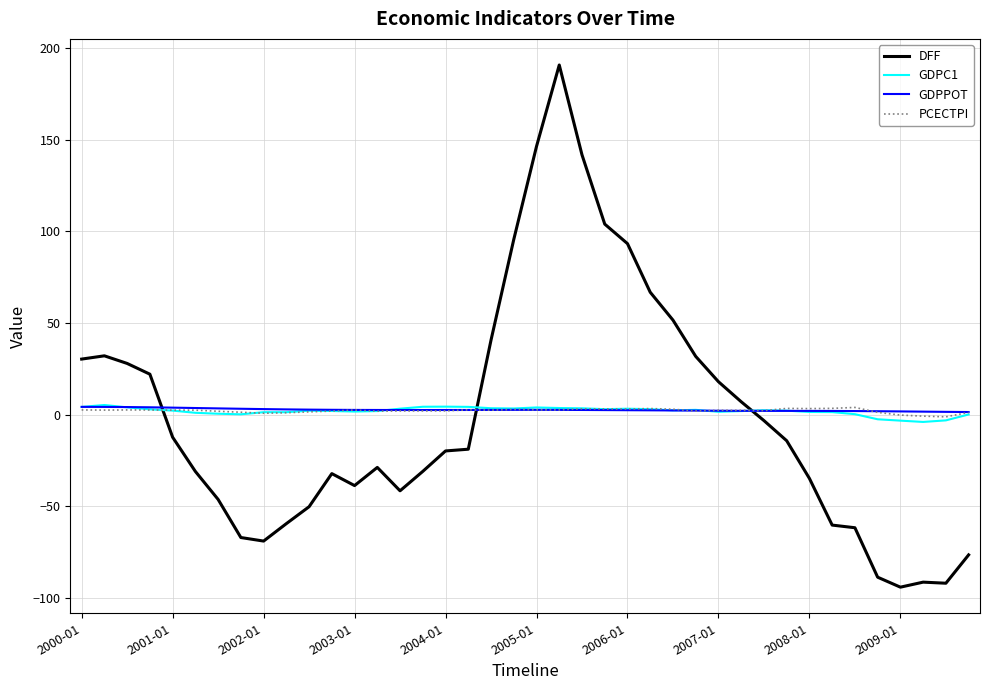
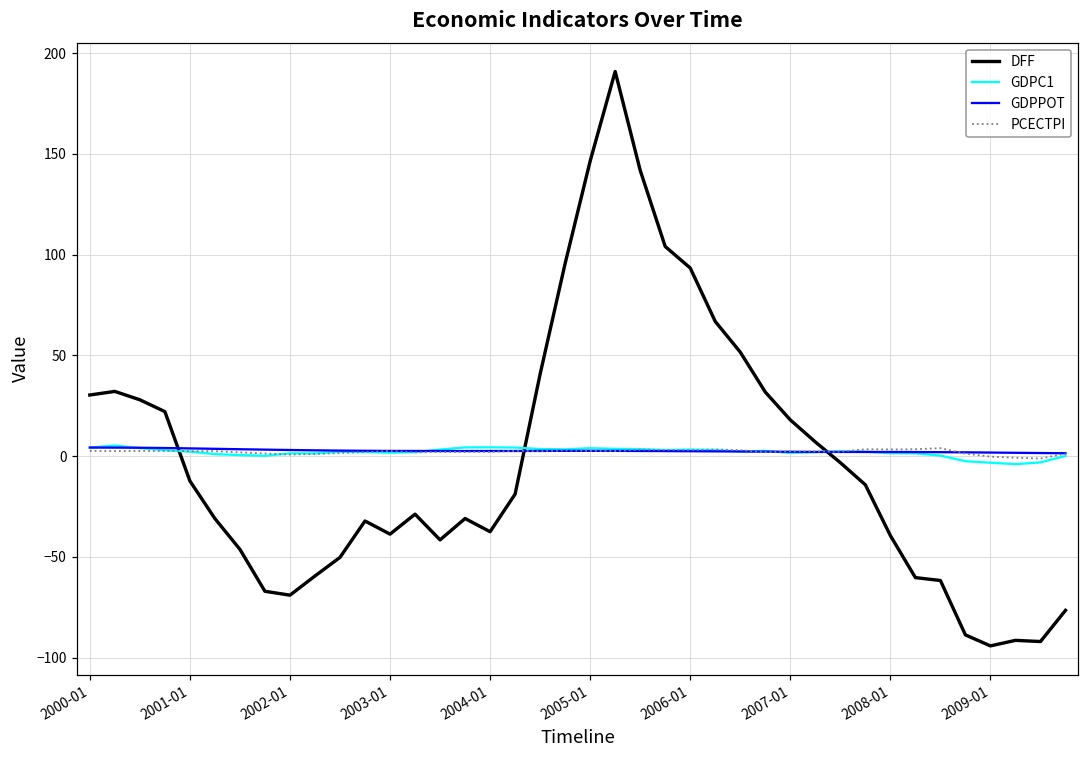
DFF, 2004-01: -20 -> -38
DFF, 2008-01: -35 -> -39
